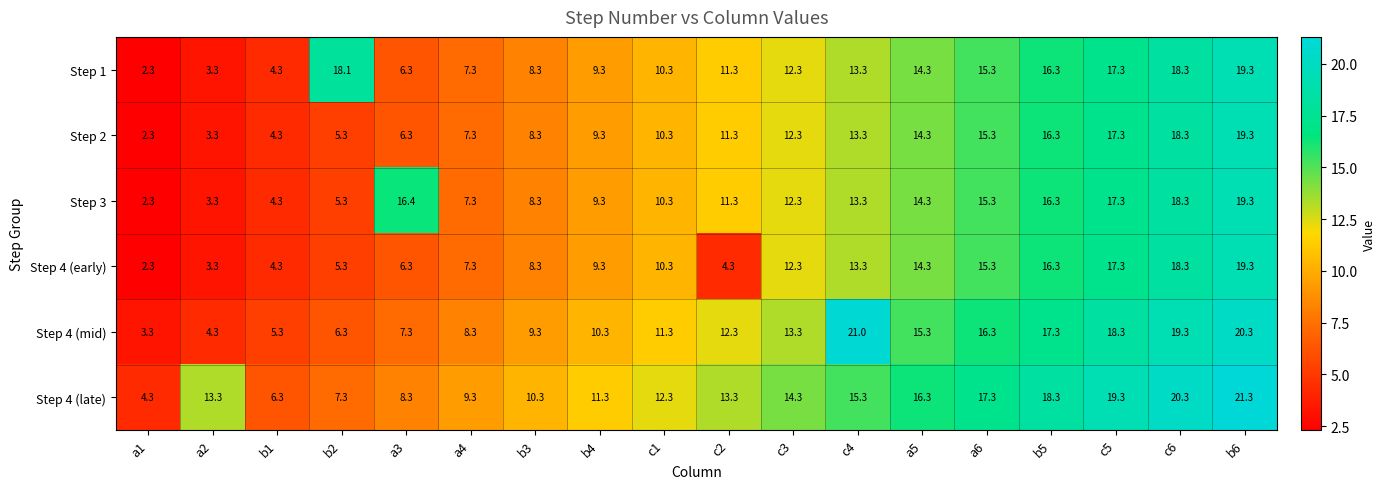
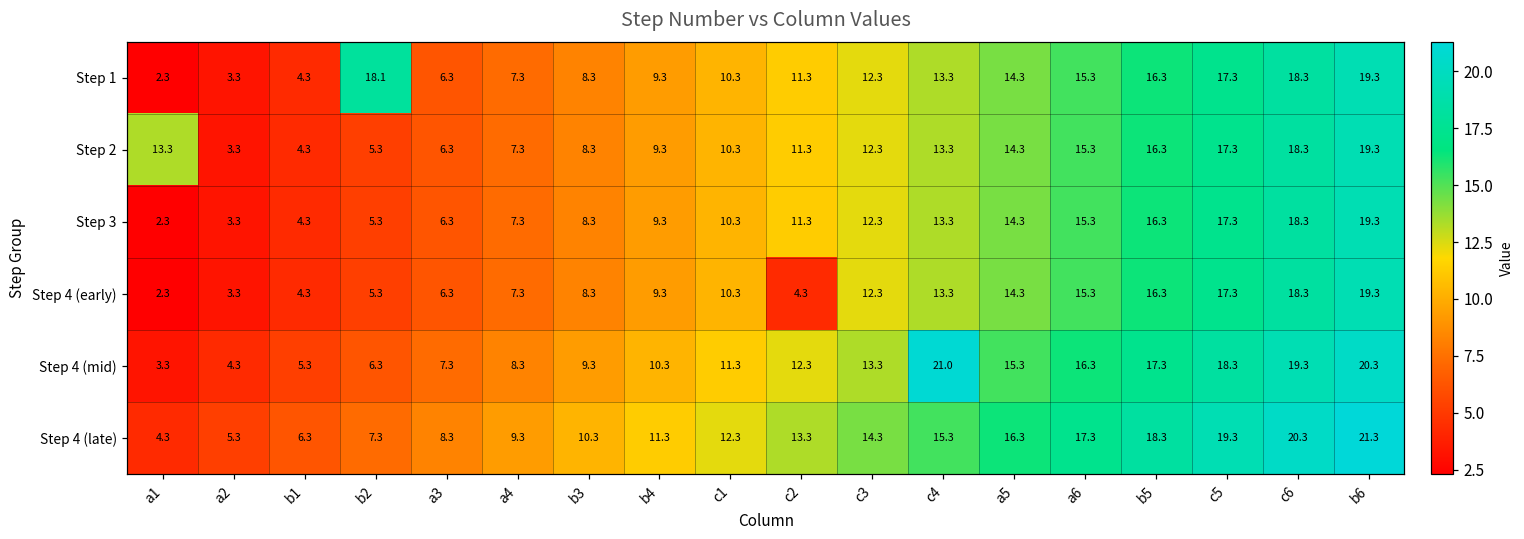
Step 2, a1: 2.3 -> 13.3
Step 3, a3: 16.4 -> 6.3
Step 4 (late), a2: 13.3 -> 5.3
